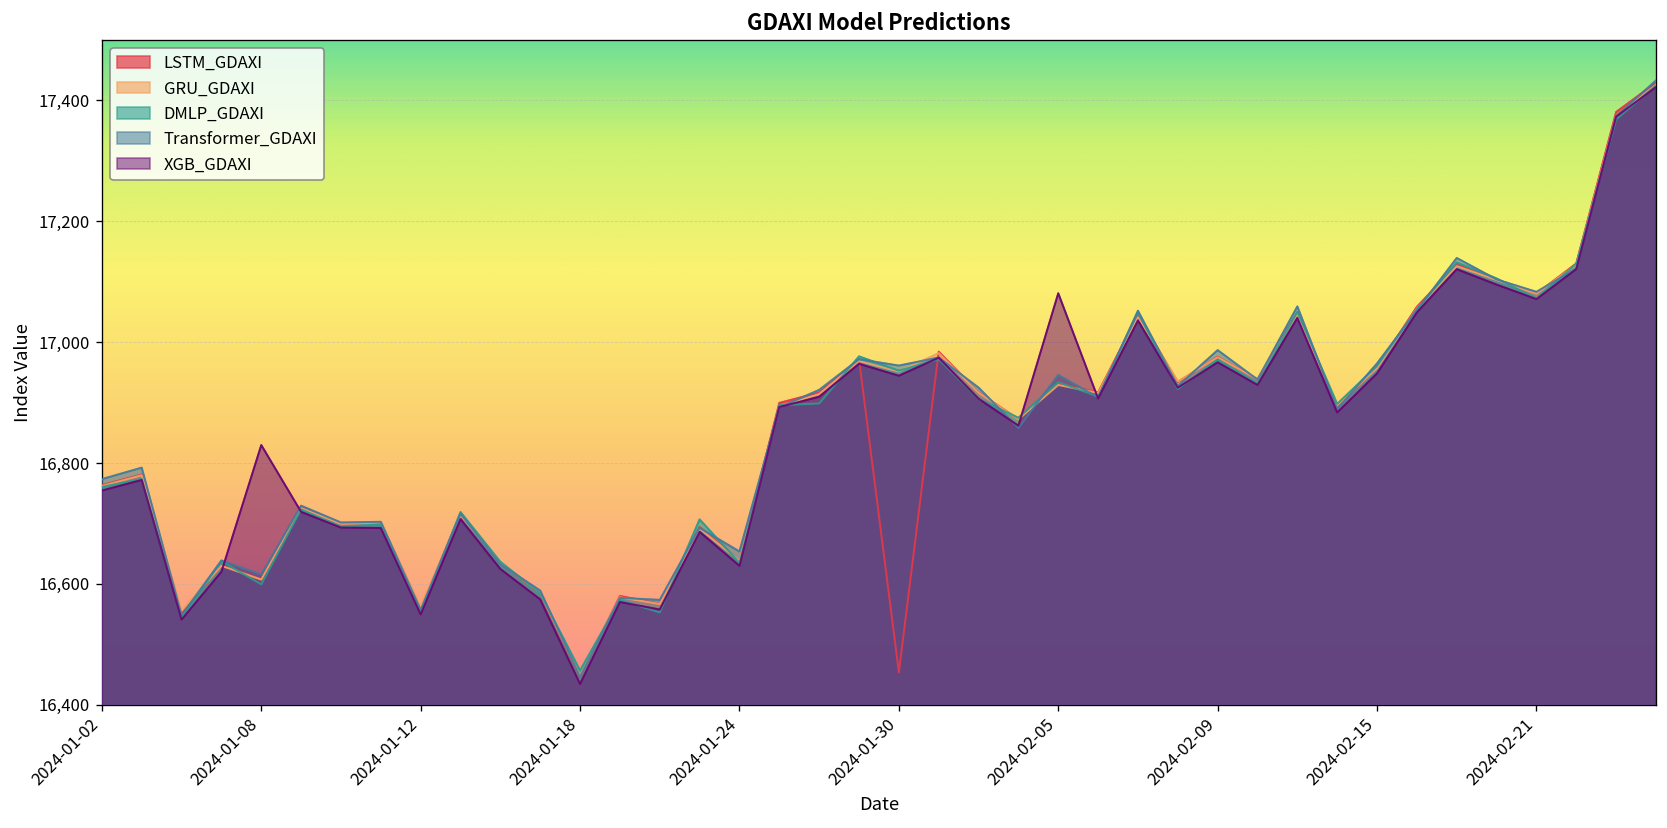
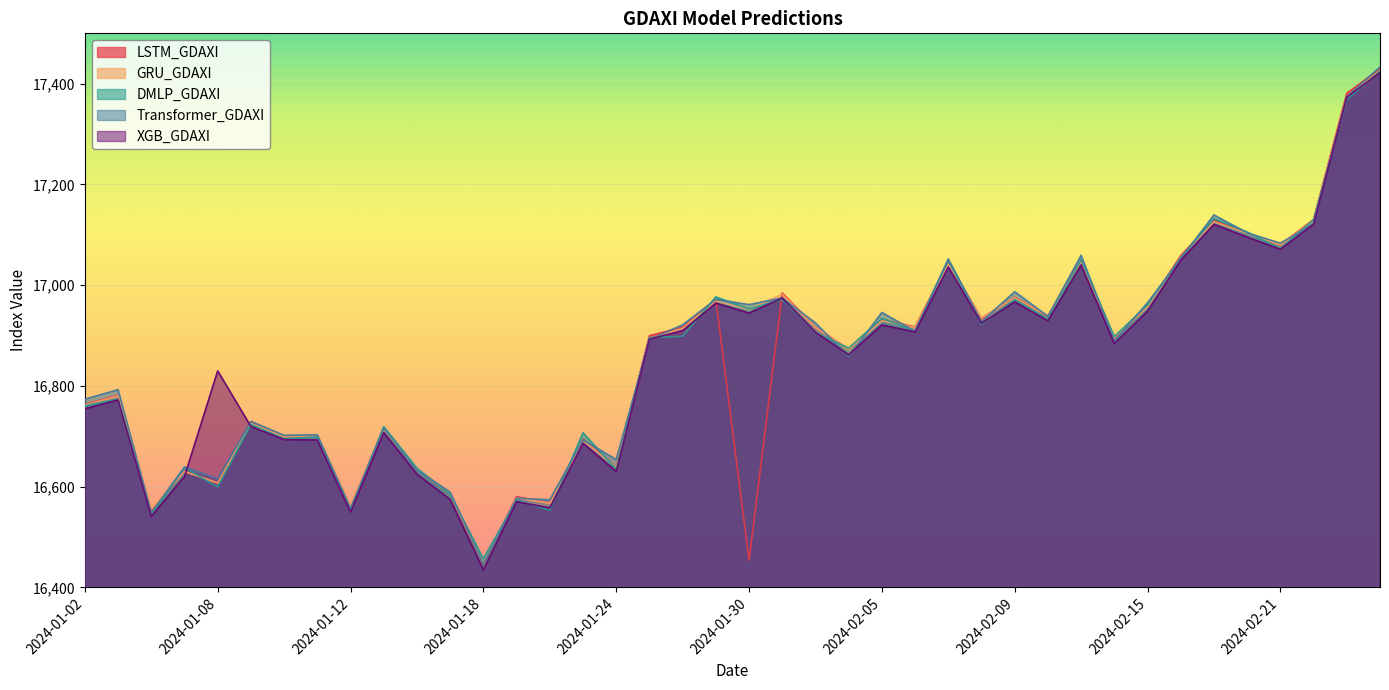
XGB_GDAXI, 2024-02-05: 17,080 -> 16,920
